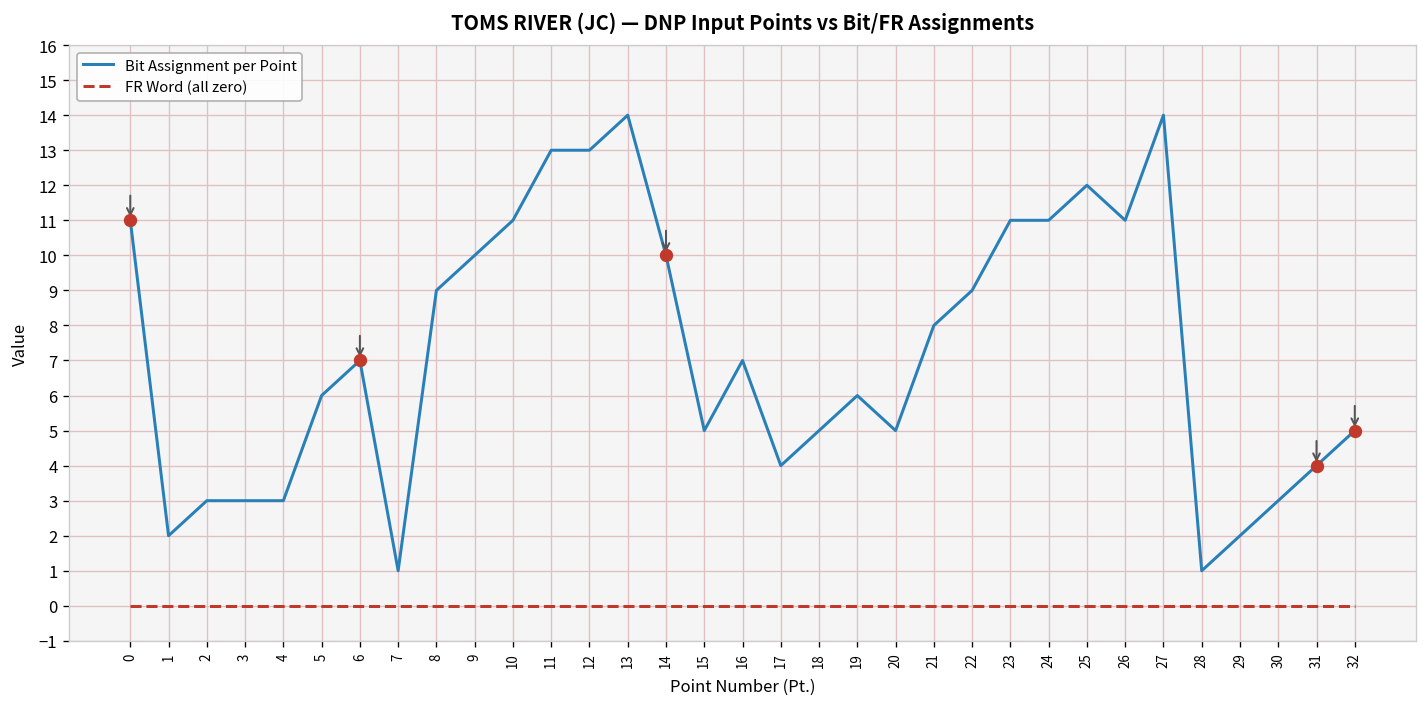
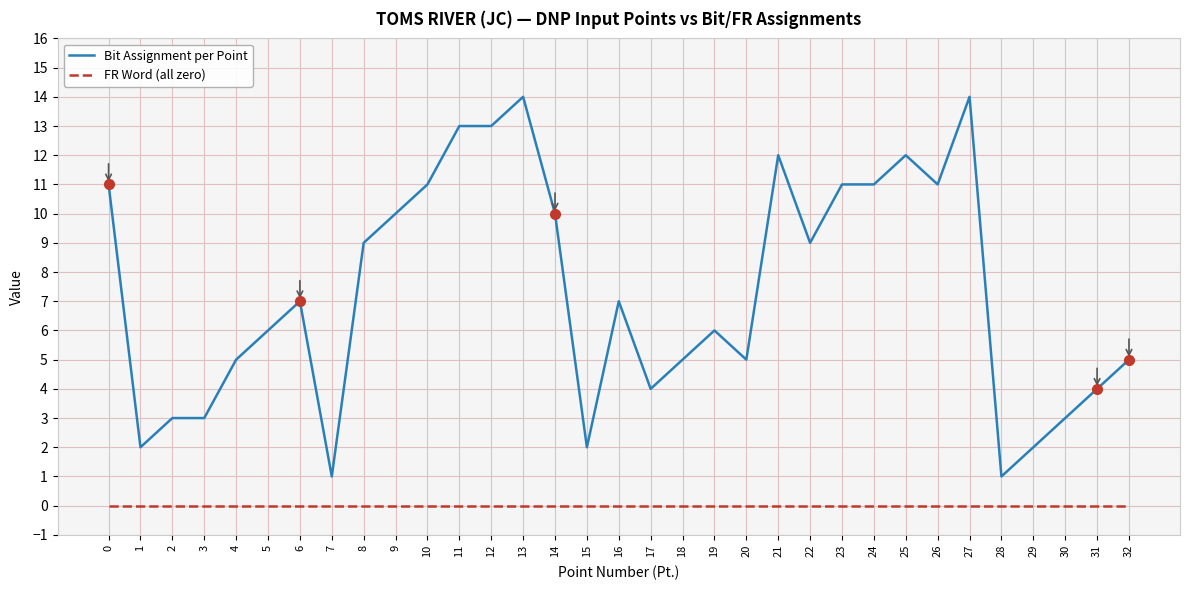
Bit Assignment per Point, 4: 3 -> 5
Bit Assignment per Point, 15: 5 -> 2
Bit Assignment per Point, 21: 8 -> 12
